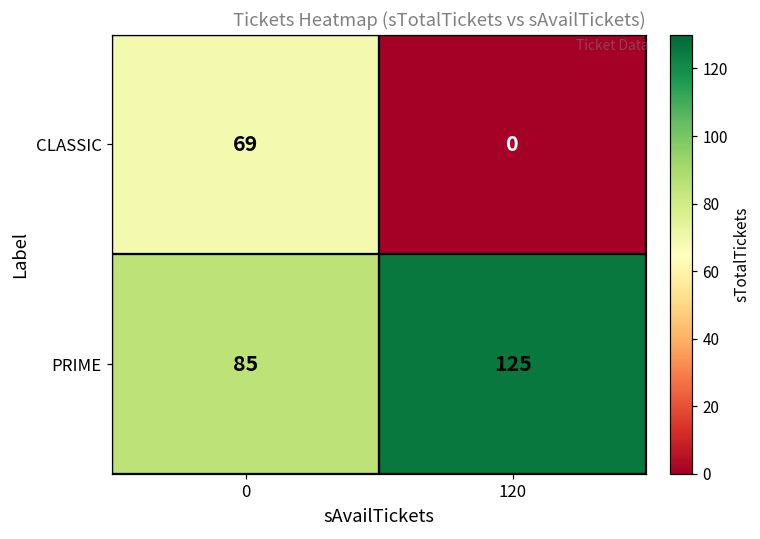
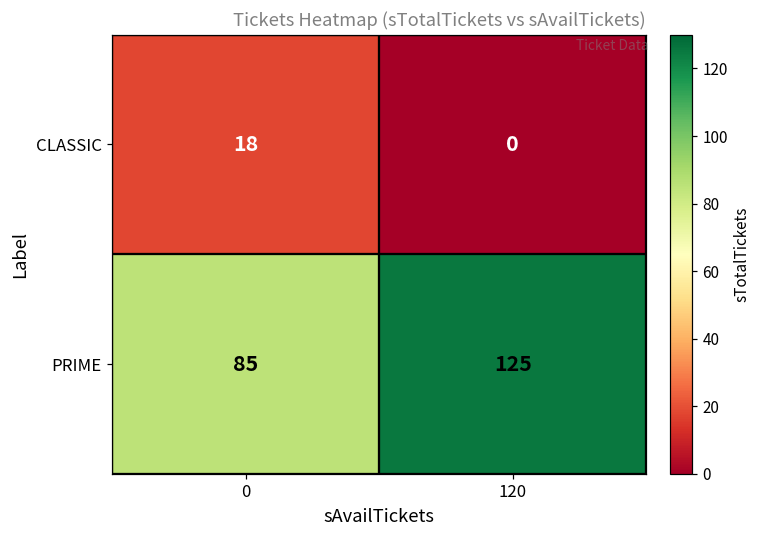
CLASSIC, 0: 69 -> 18
